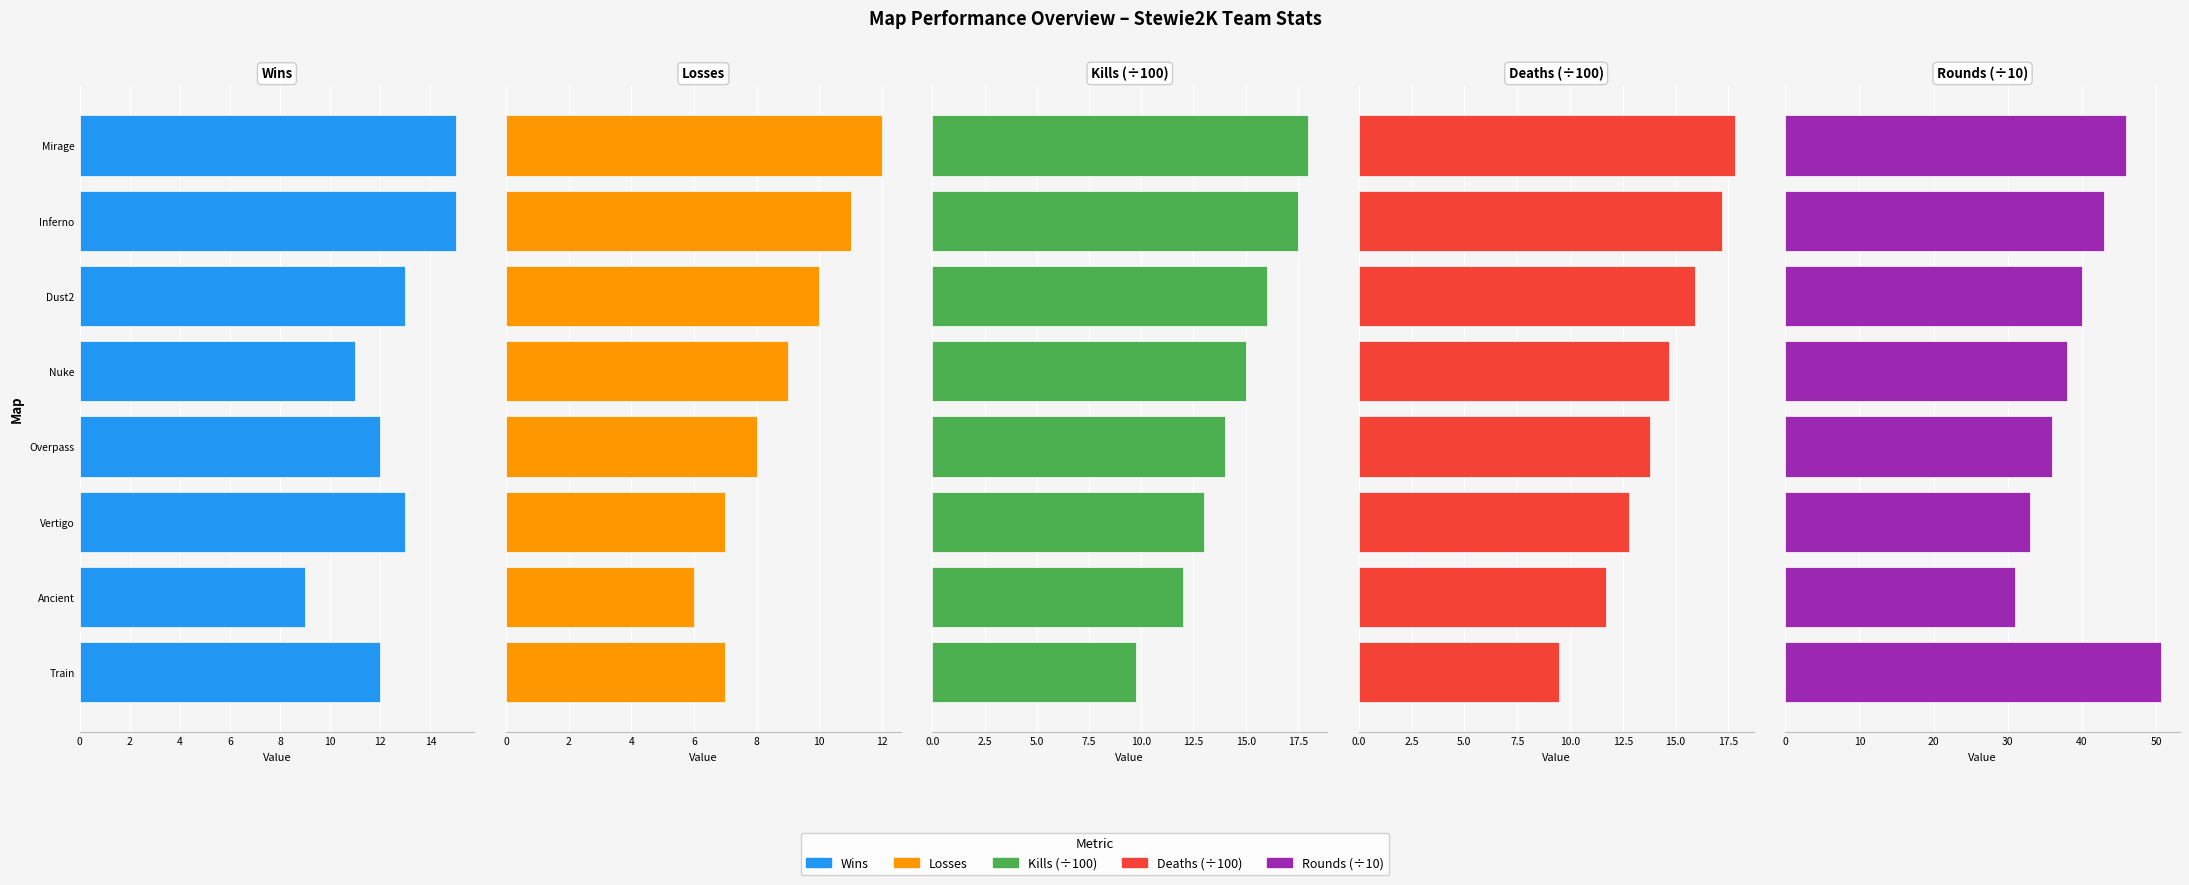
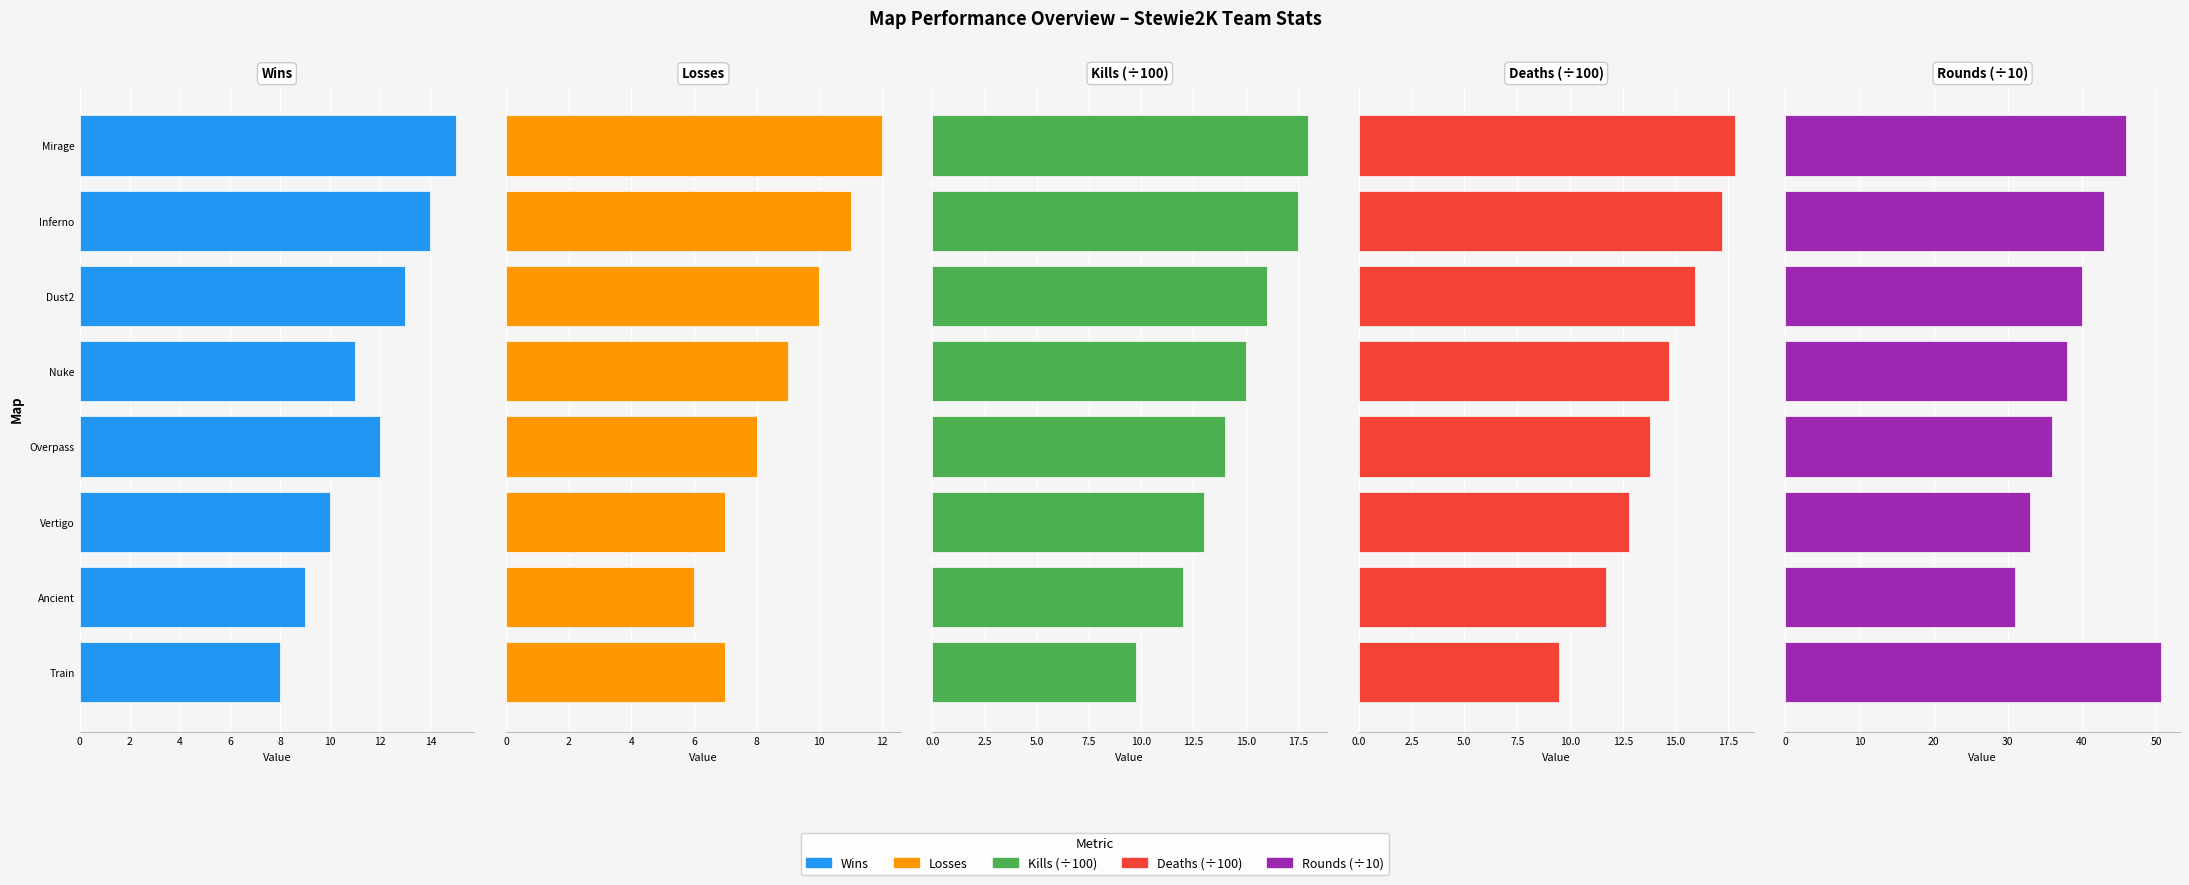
Wins, Inferno: 15 -> 14
Wins, Vertigo: 13 -> 10
Wins, Train: 12 -> 8
